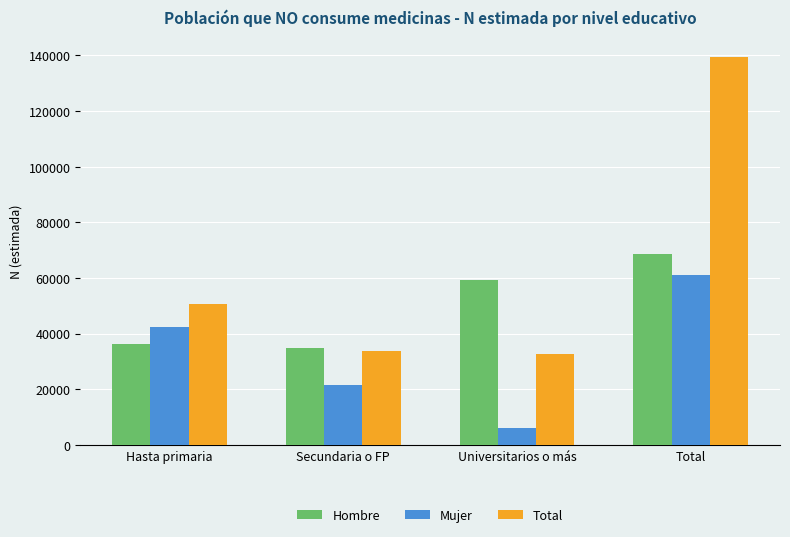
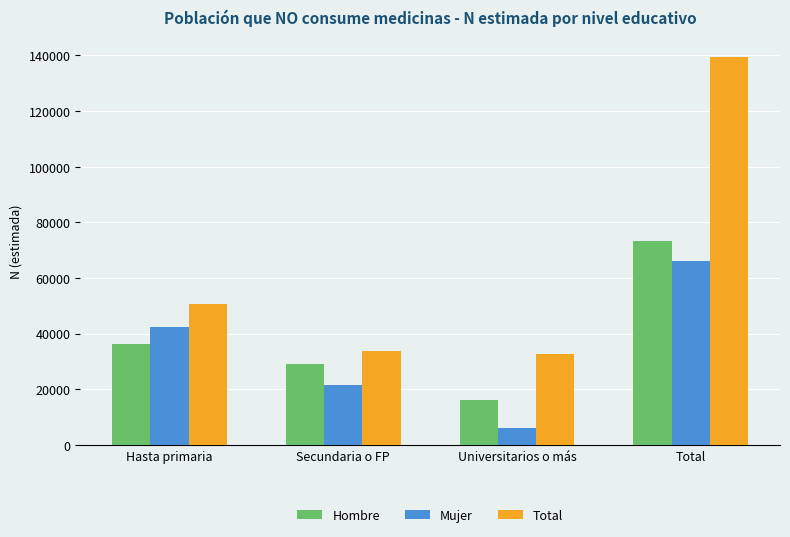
Hombre, Secundaria o FP: 35000 -> 29000
Hombre, Universitarios o más: 59000 -> 16000
Hombre, Total: 68000 -> 73000
Mujer, Total: 61000 -> 66000
